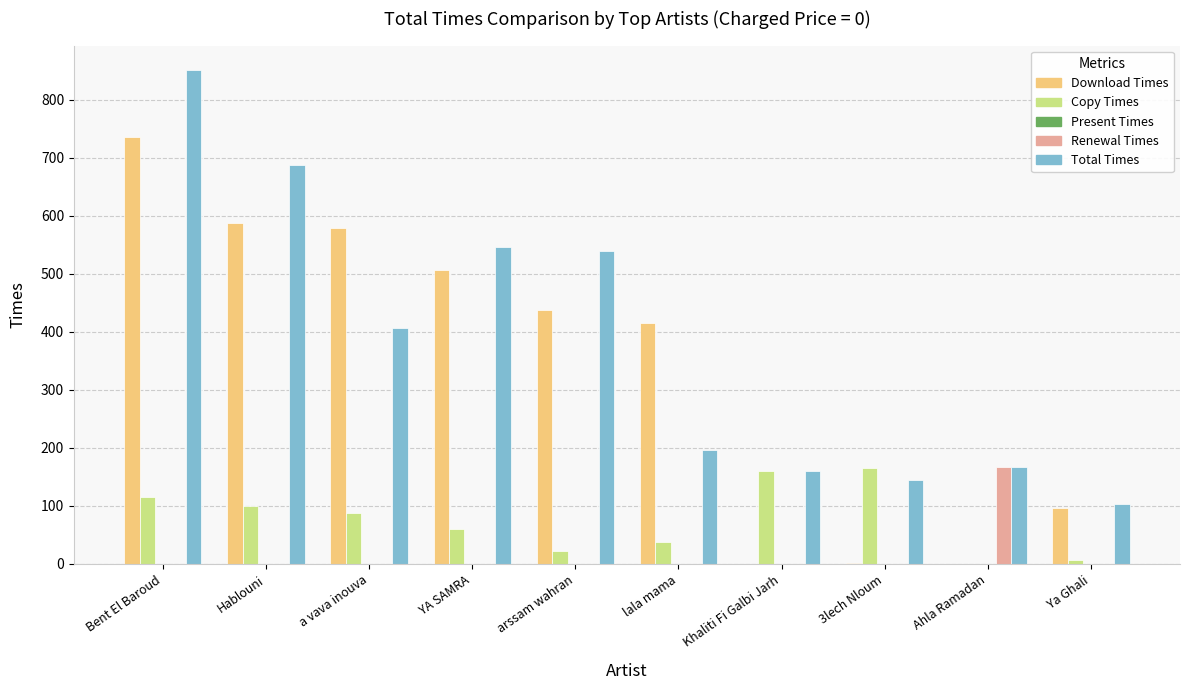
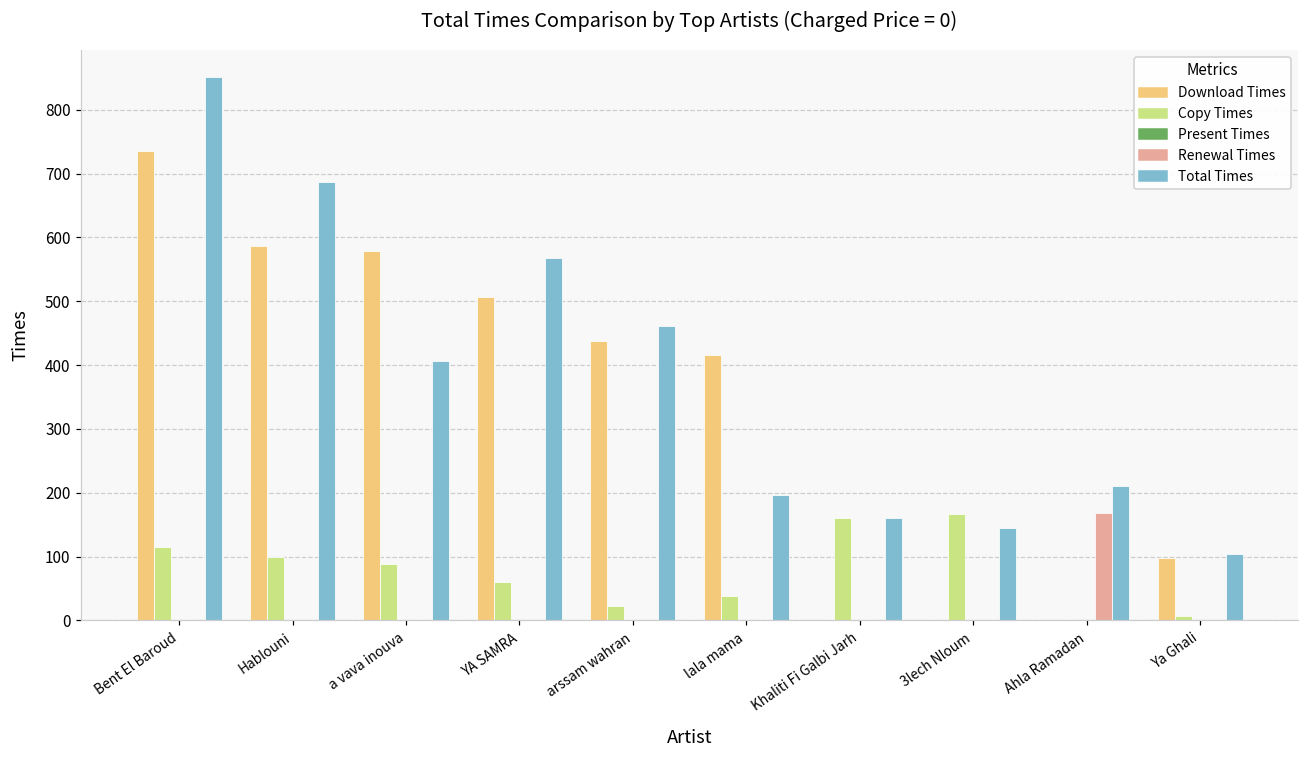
Total Times, YA SAMRA: 550 -> 570
Total Times, arssam wahran: 540 -> 460
Total Times, Ahla Ramadan: 170 -> 210
